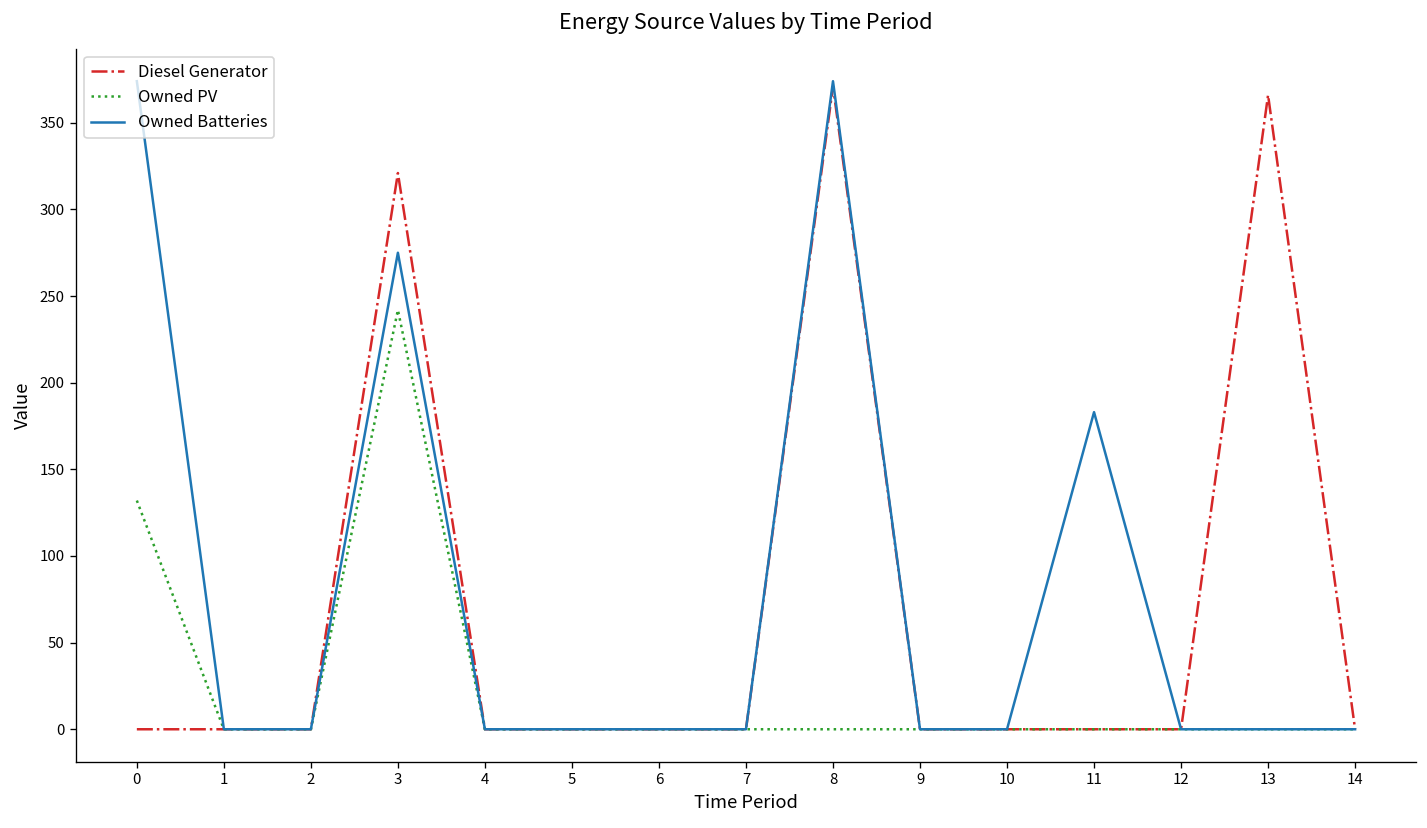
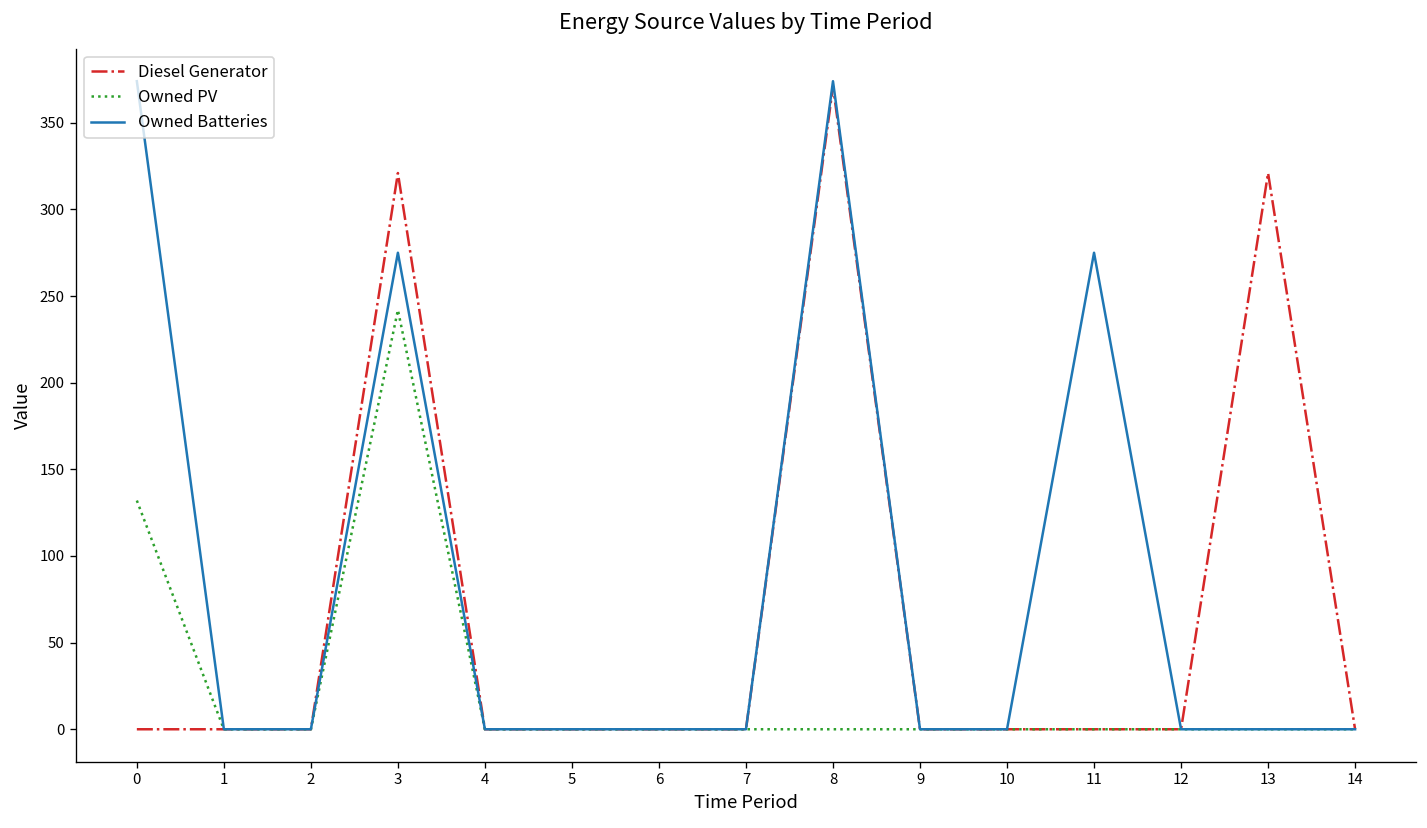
Owned Batteries, 11: 183 -> 275
Diesel Generator, 13: 366 -> 321
